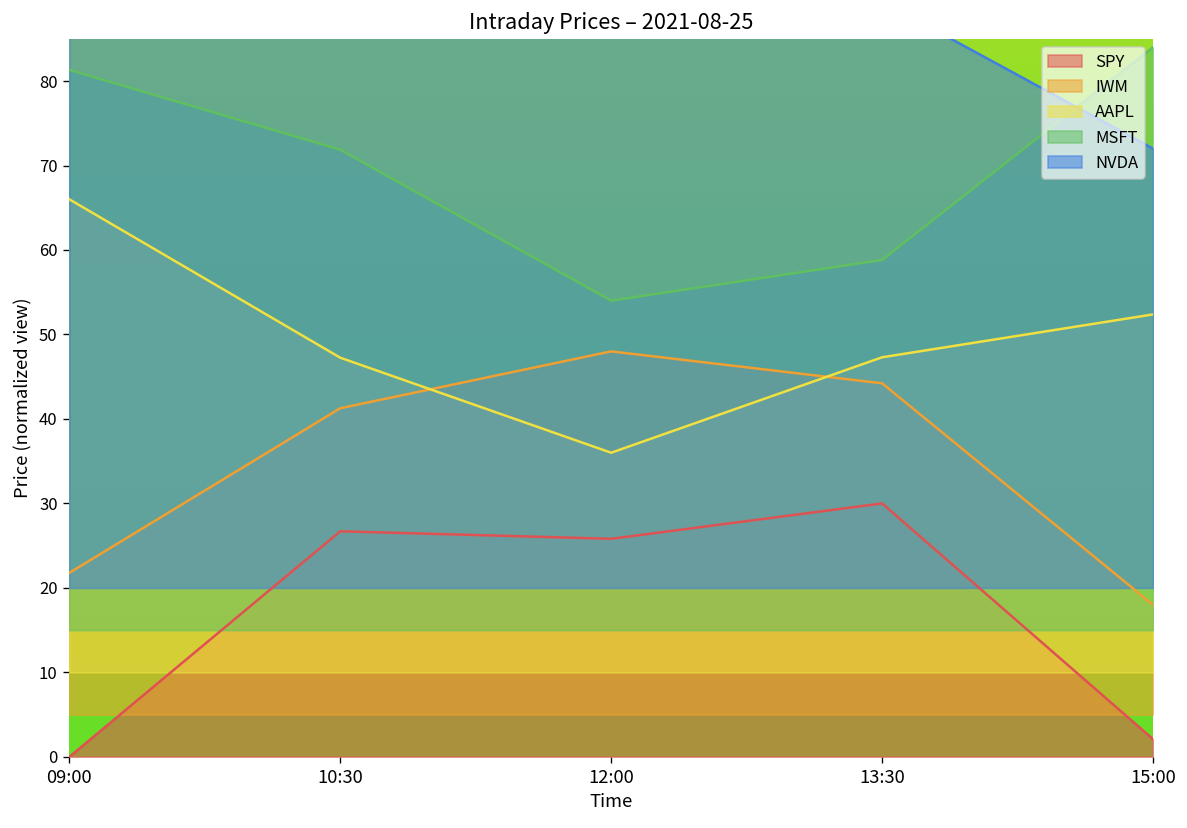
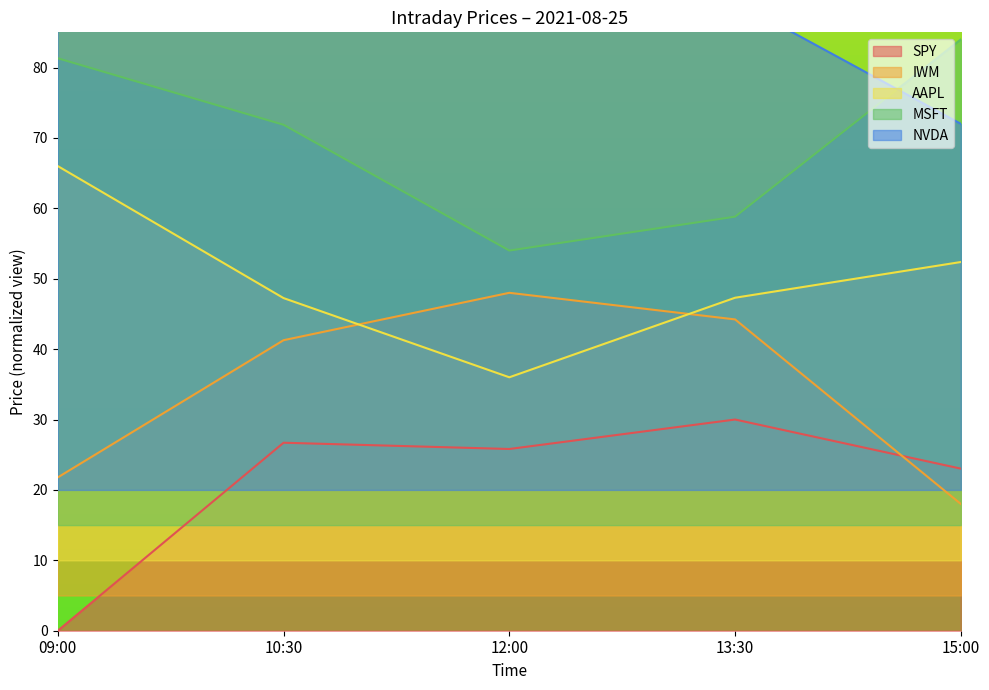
SPY, 15:00: 2 -> 23
